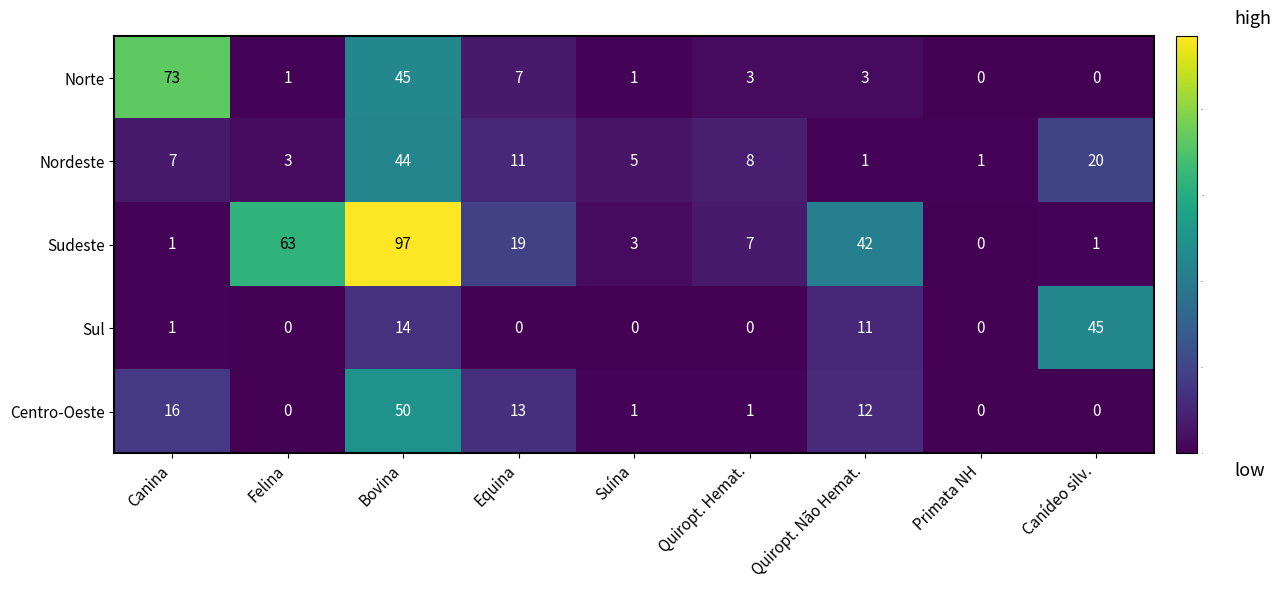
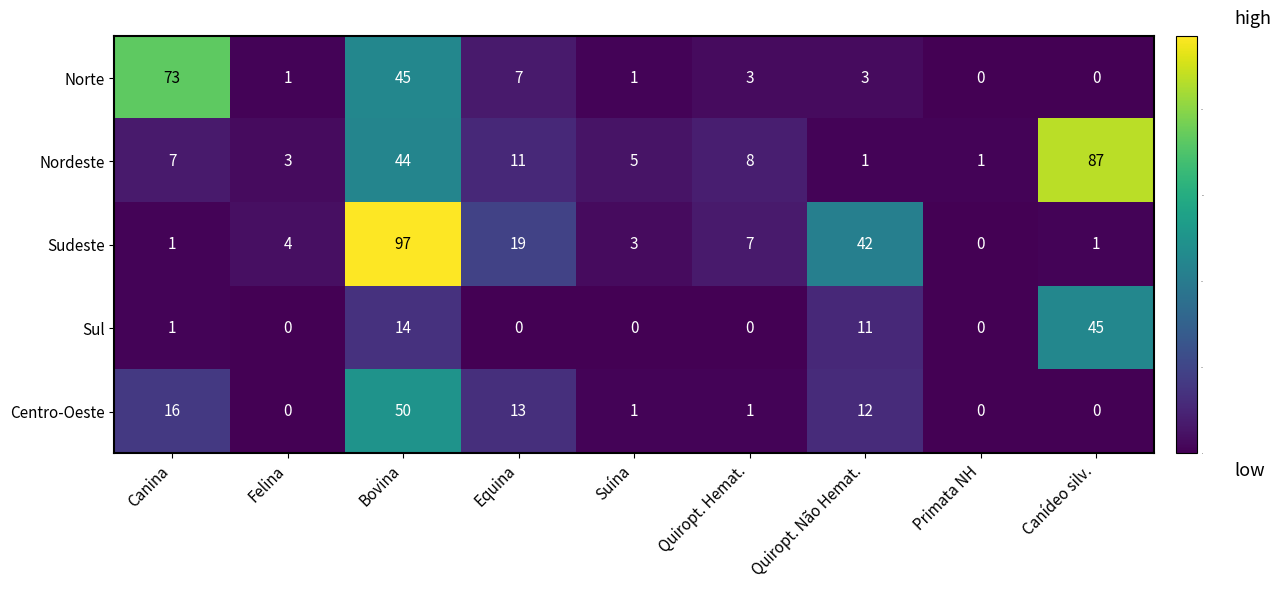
Nordeste, Canídeo silv.: 20 -> 87
Sudeste, Felina: 63 -> 4
